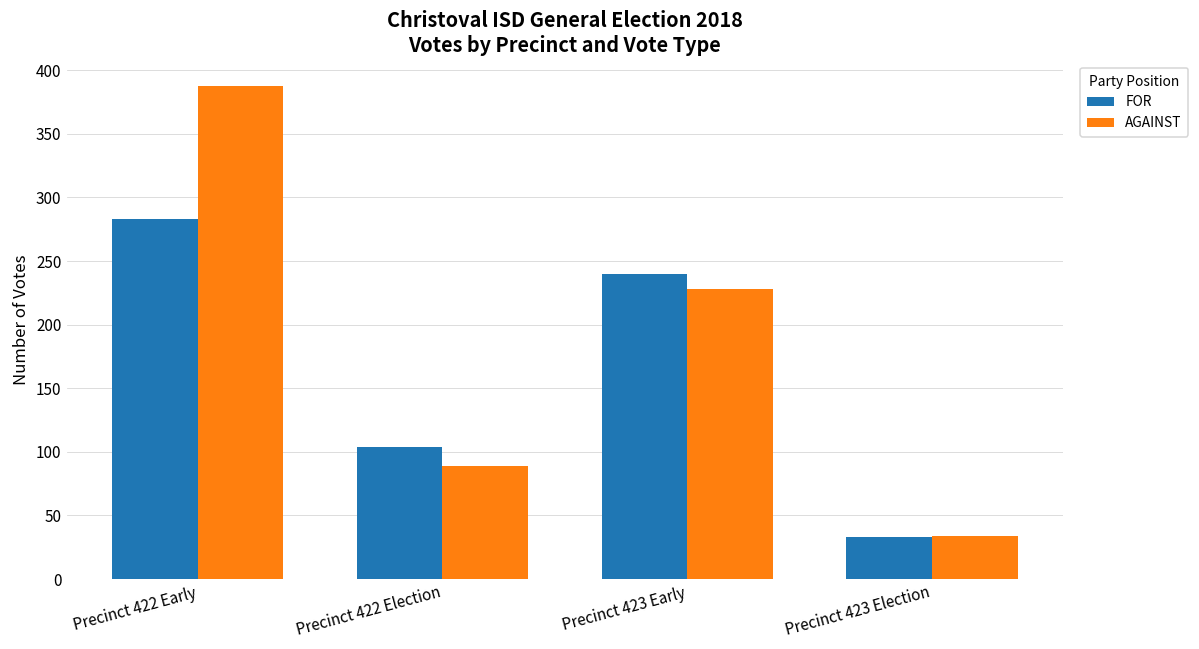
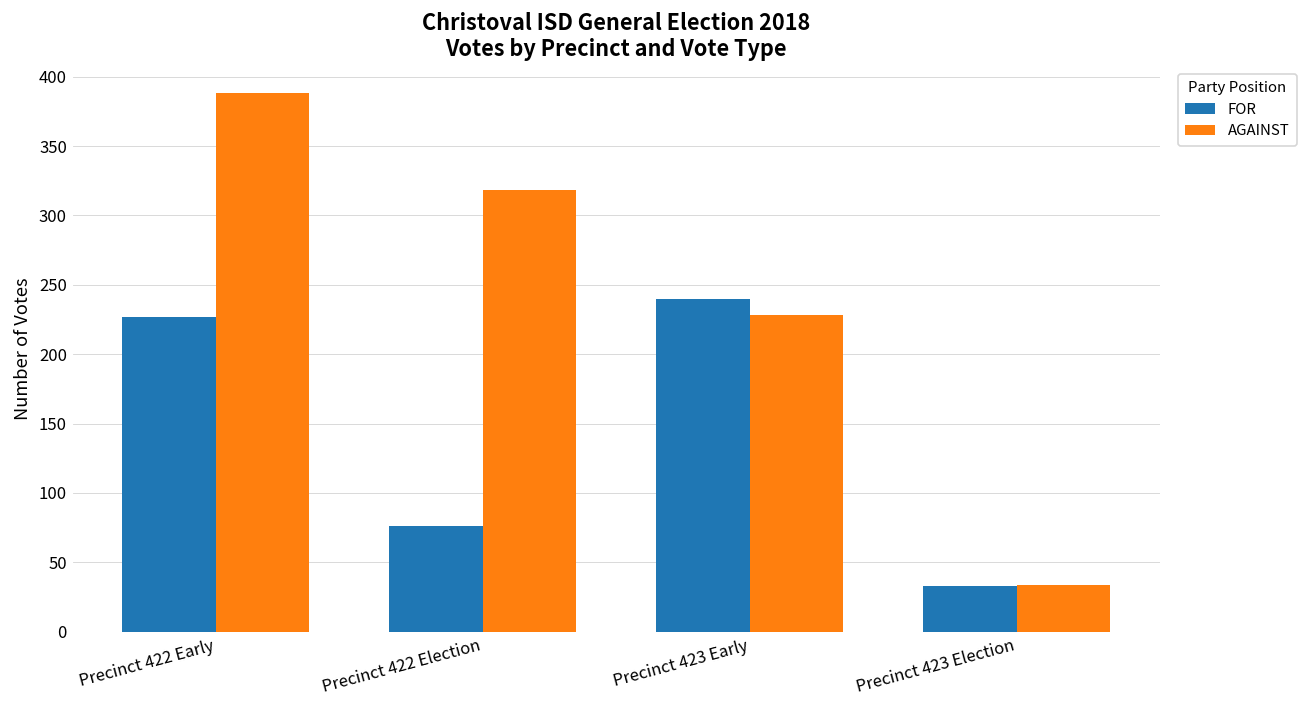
FOR, Precinct 422 Early: 283 -> 227
FOR, Precinct 422 Election: 104 -> 76
AGAINST, Precinct 422 Election: 89 -> 318
